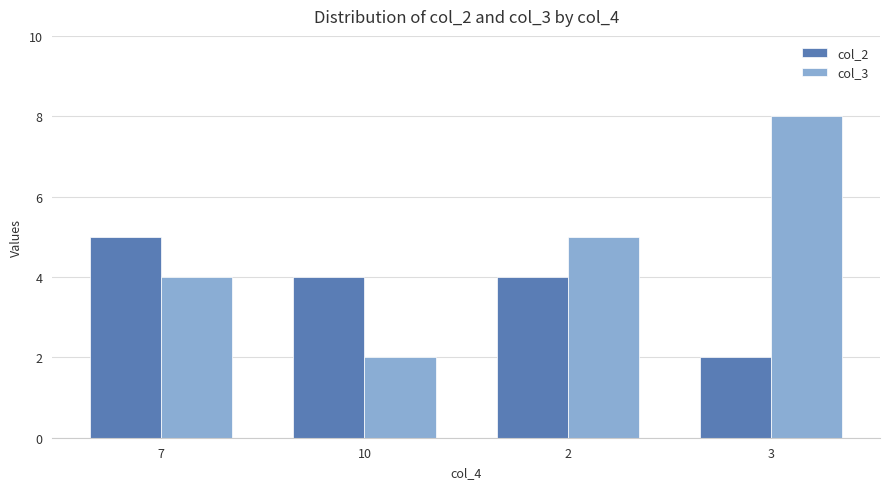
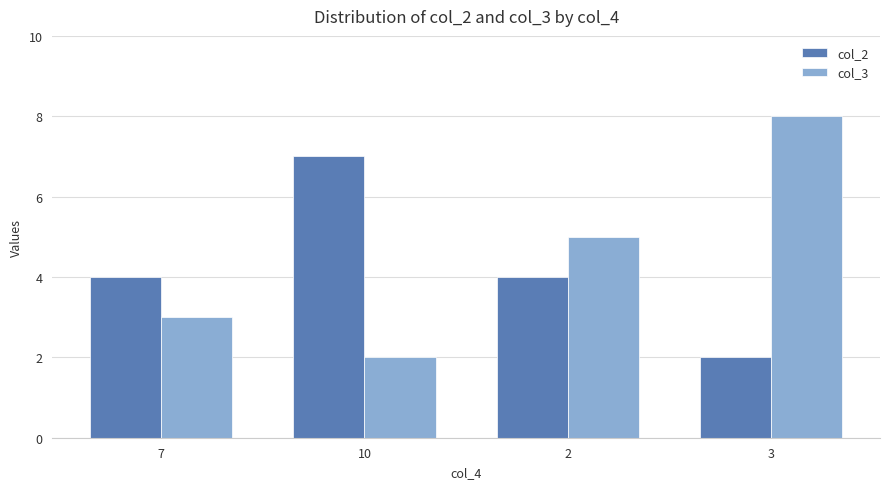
col_2, 7: 5 -> 4
col_3, 7: 4 -> 3
col_2, 10: 4 -> 7
